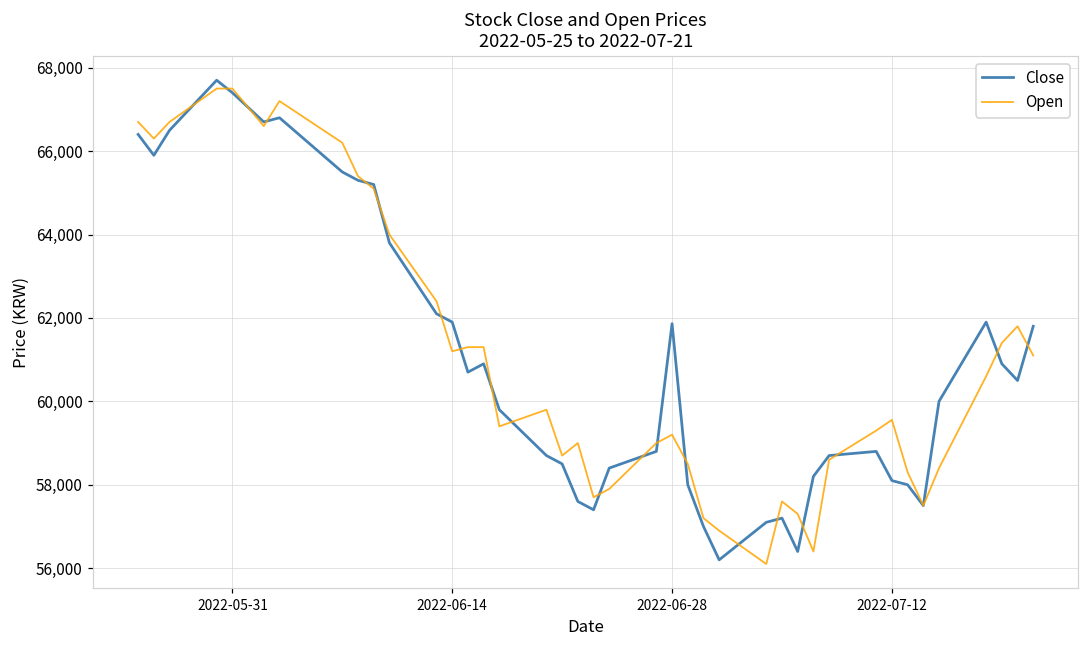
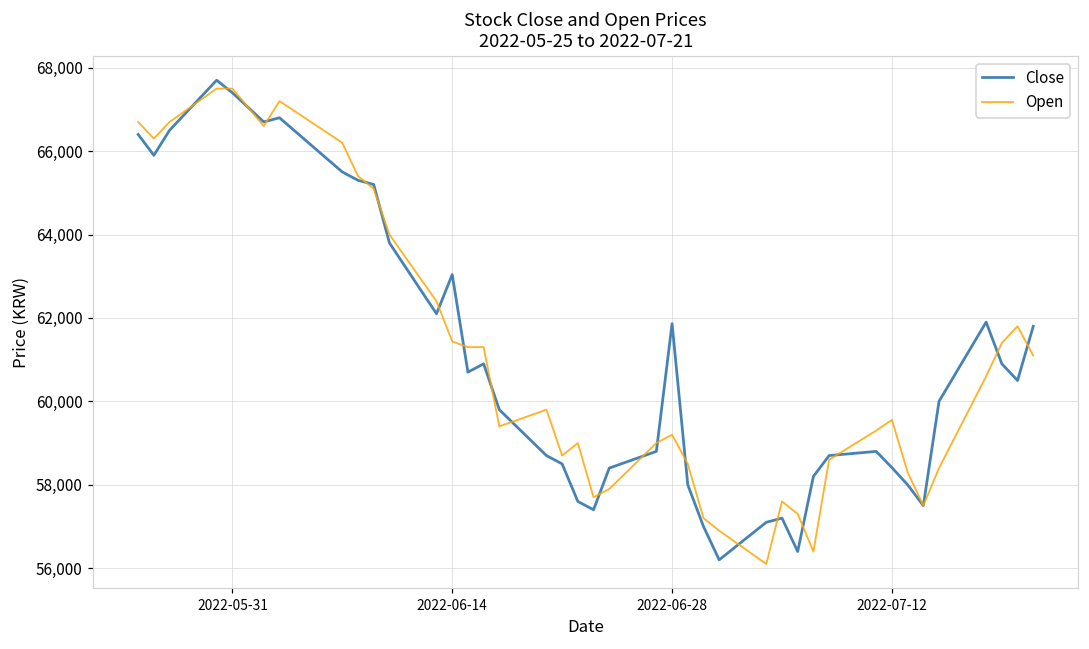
Close, 2022-06-14: 61,900 -> 63,000
Open, 2022-06-14: 61,200 -> 61,400
Close, 2022-07-12: 58,100 -> 58,400
